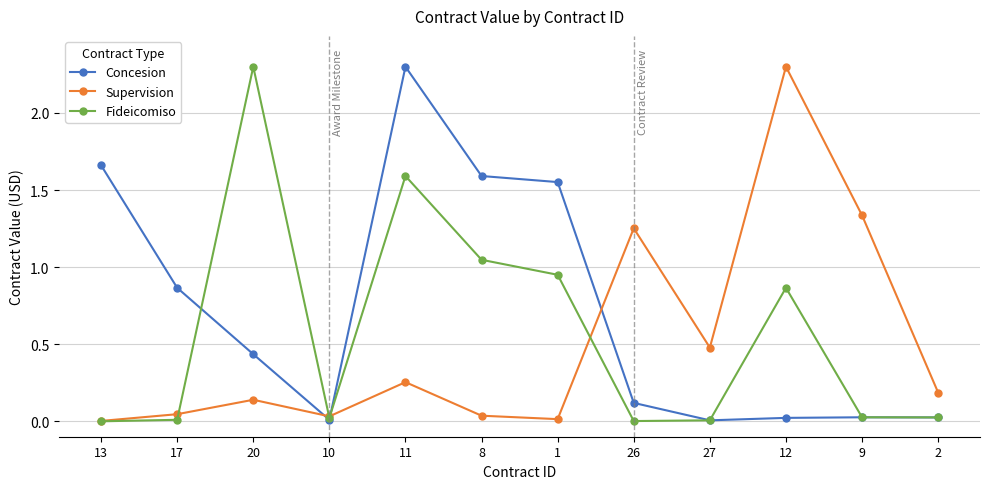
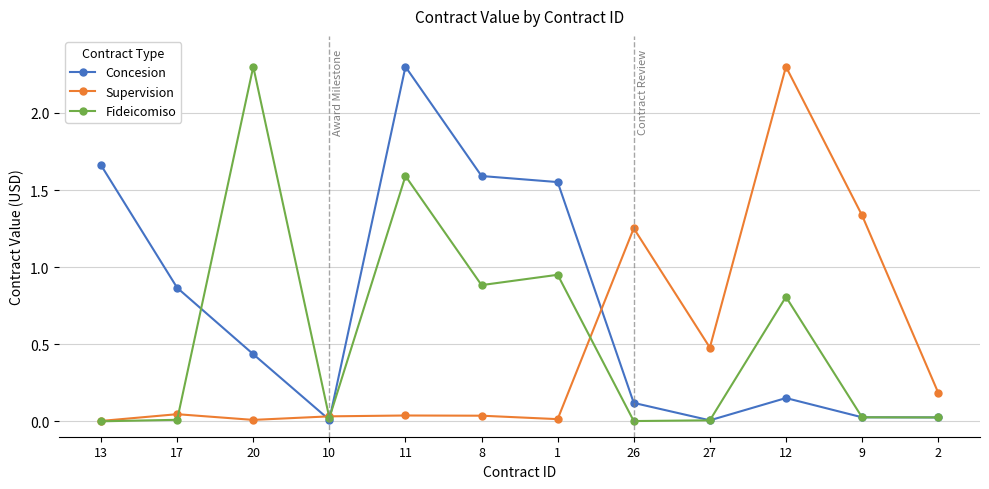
Supervision, 20: 0.14 -> 0.01
Supervision, 11: 0.25 -> 0.04
Fideicomiso, 8: 1.05 -> 0.88
Concesion, 12: 0.02 -> 0.15
Fideicomiso, 12: 0.87 -> 0.81
